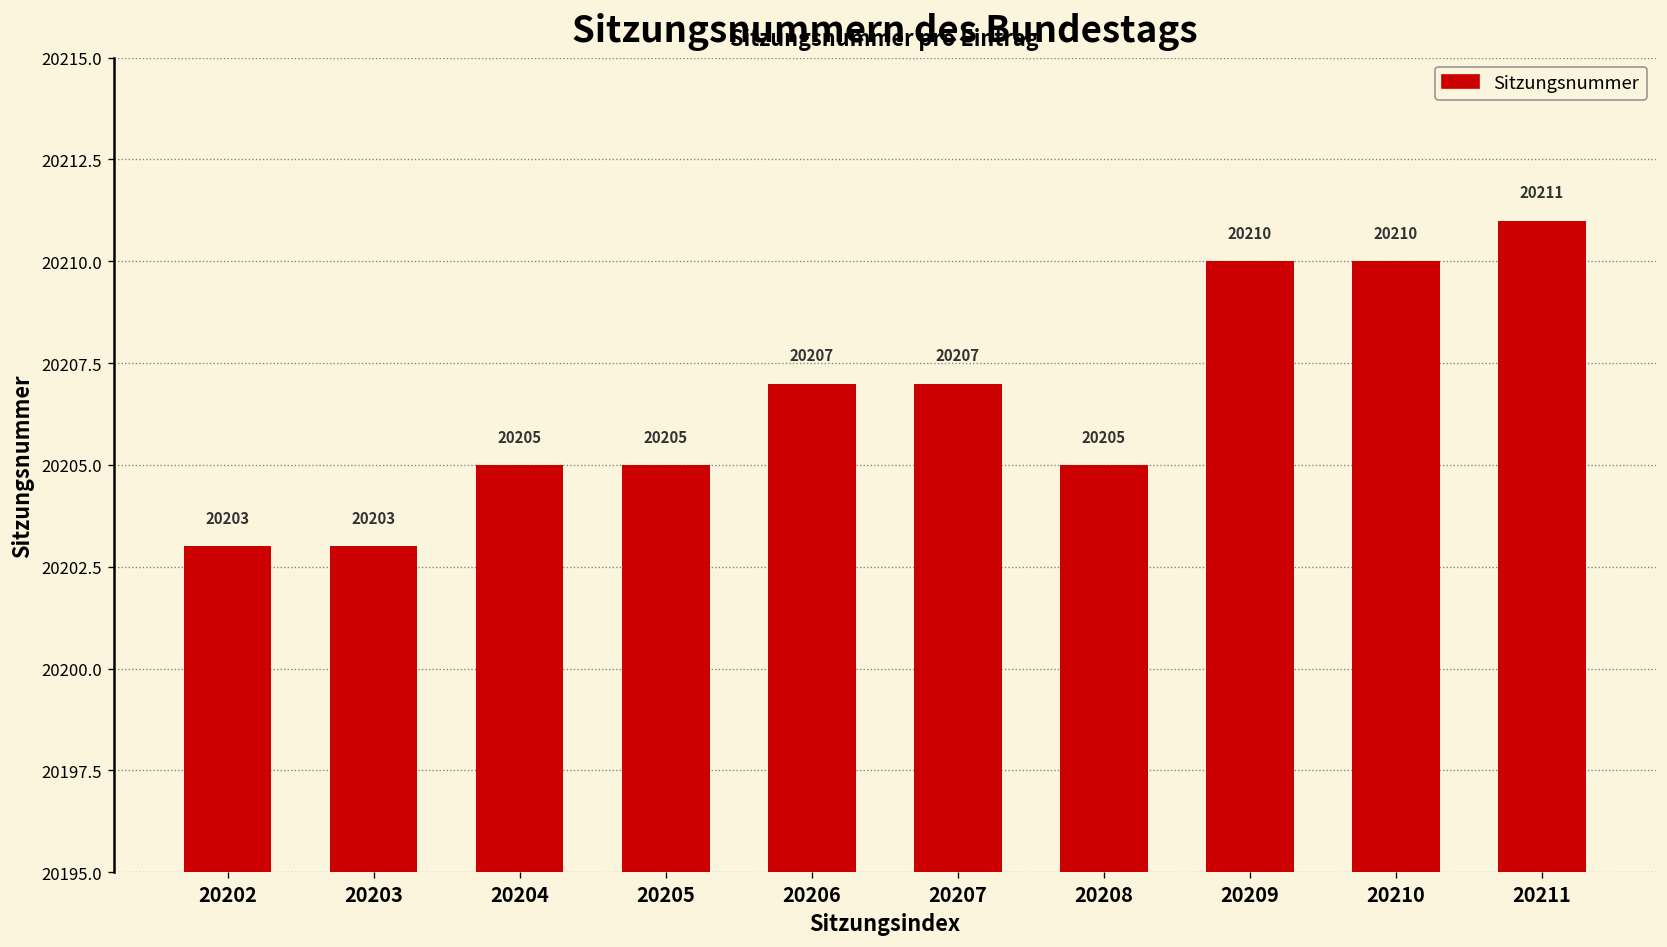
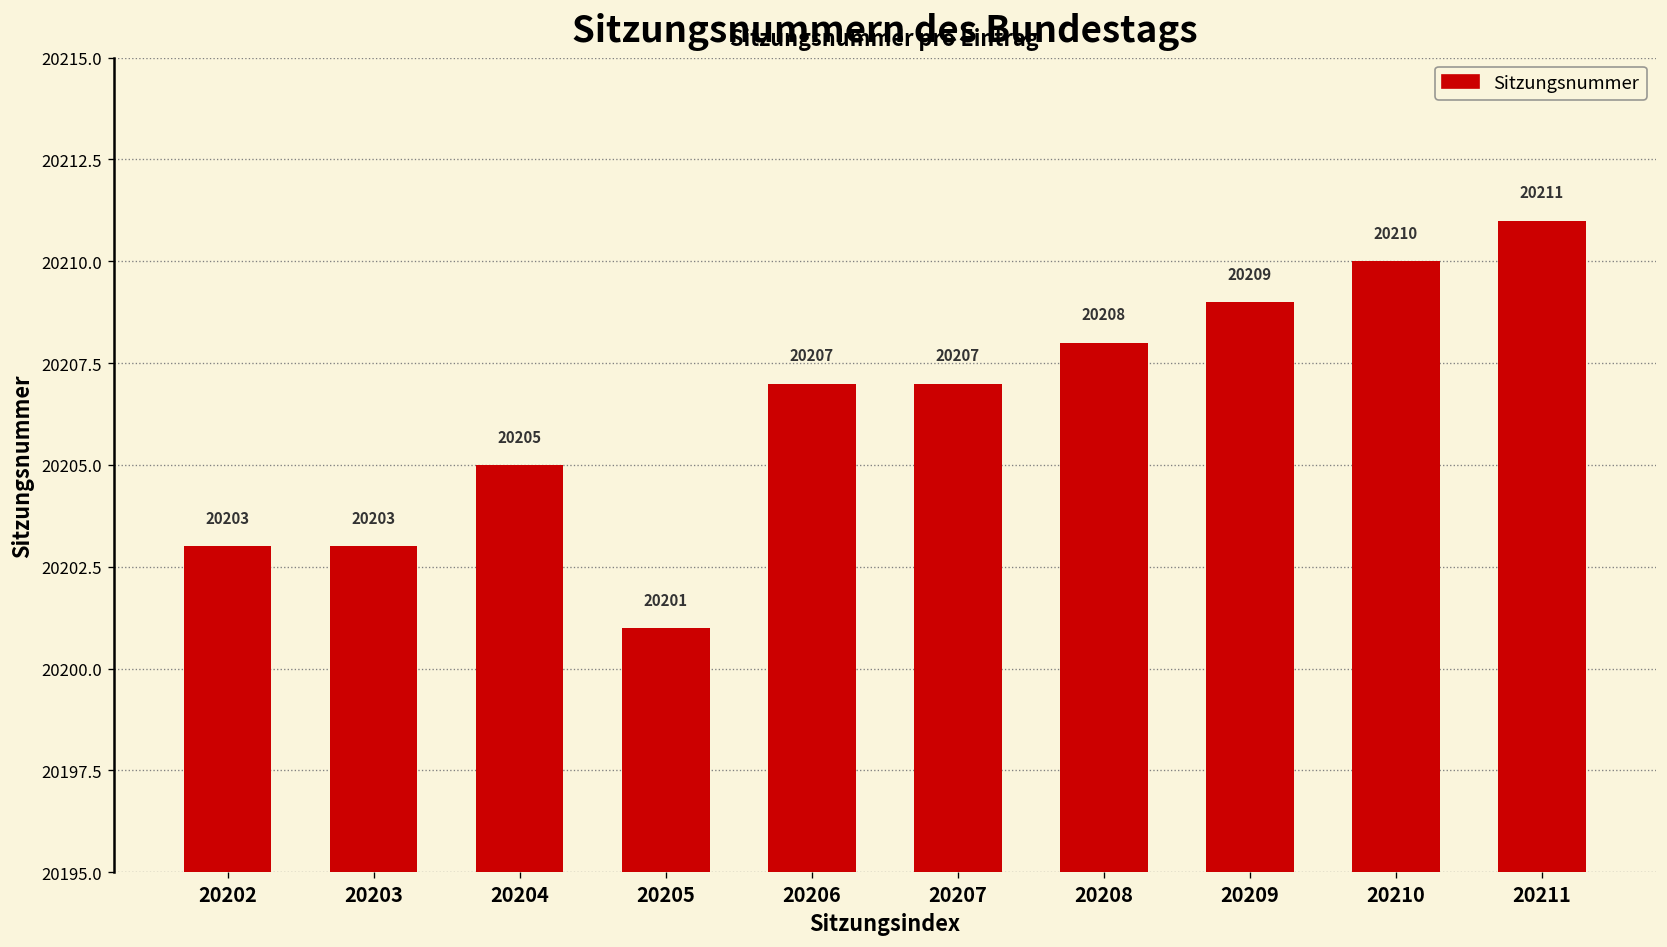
20205: 20205 -> 20201
20208: 20205 -> 20208
20209: 20210 -> 20209
